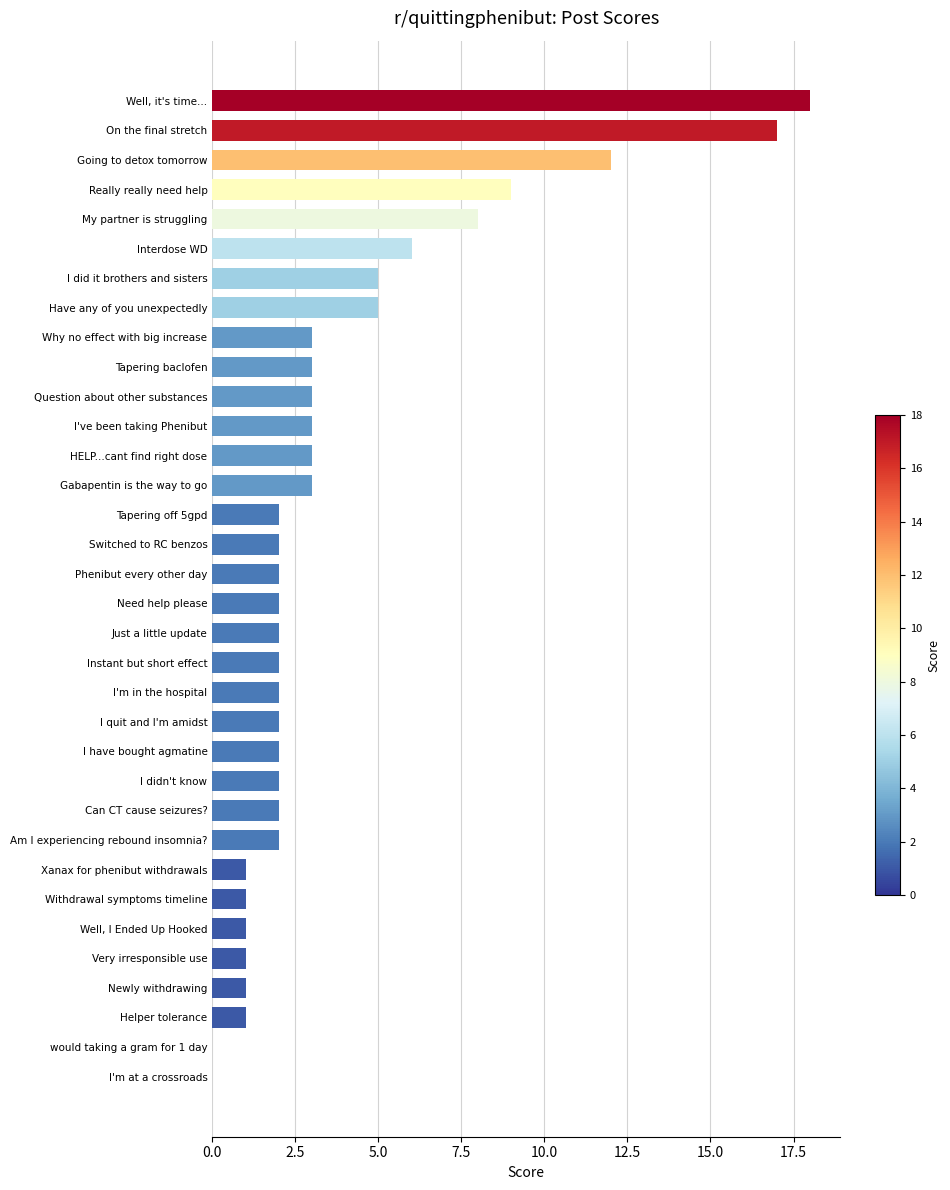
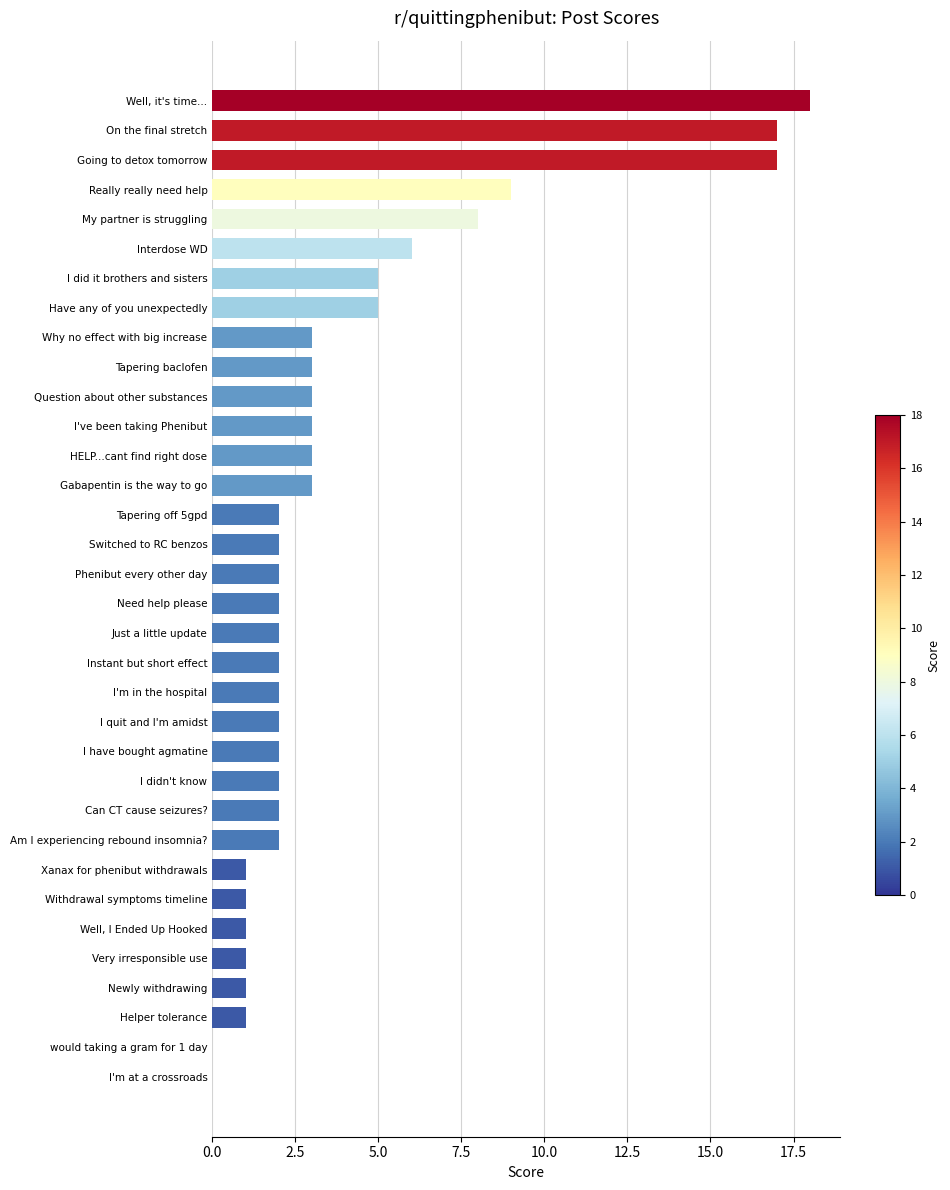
Going to detox tomorrow: 12 -> 17
